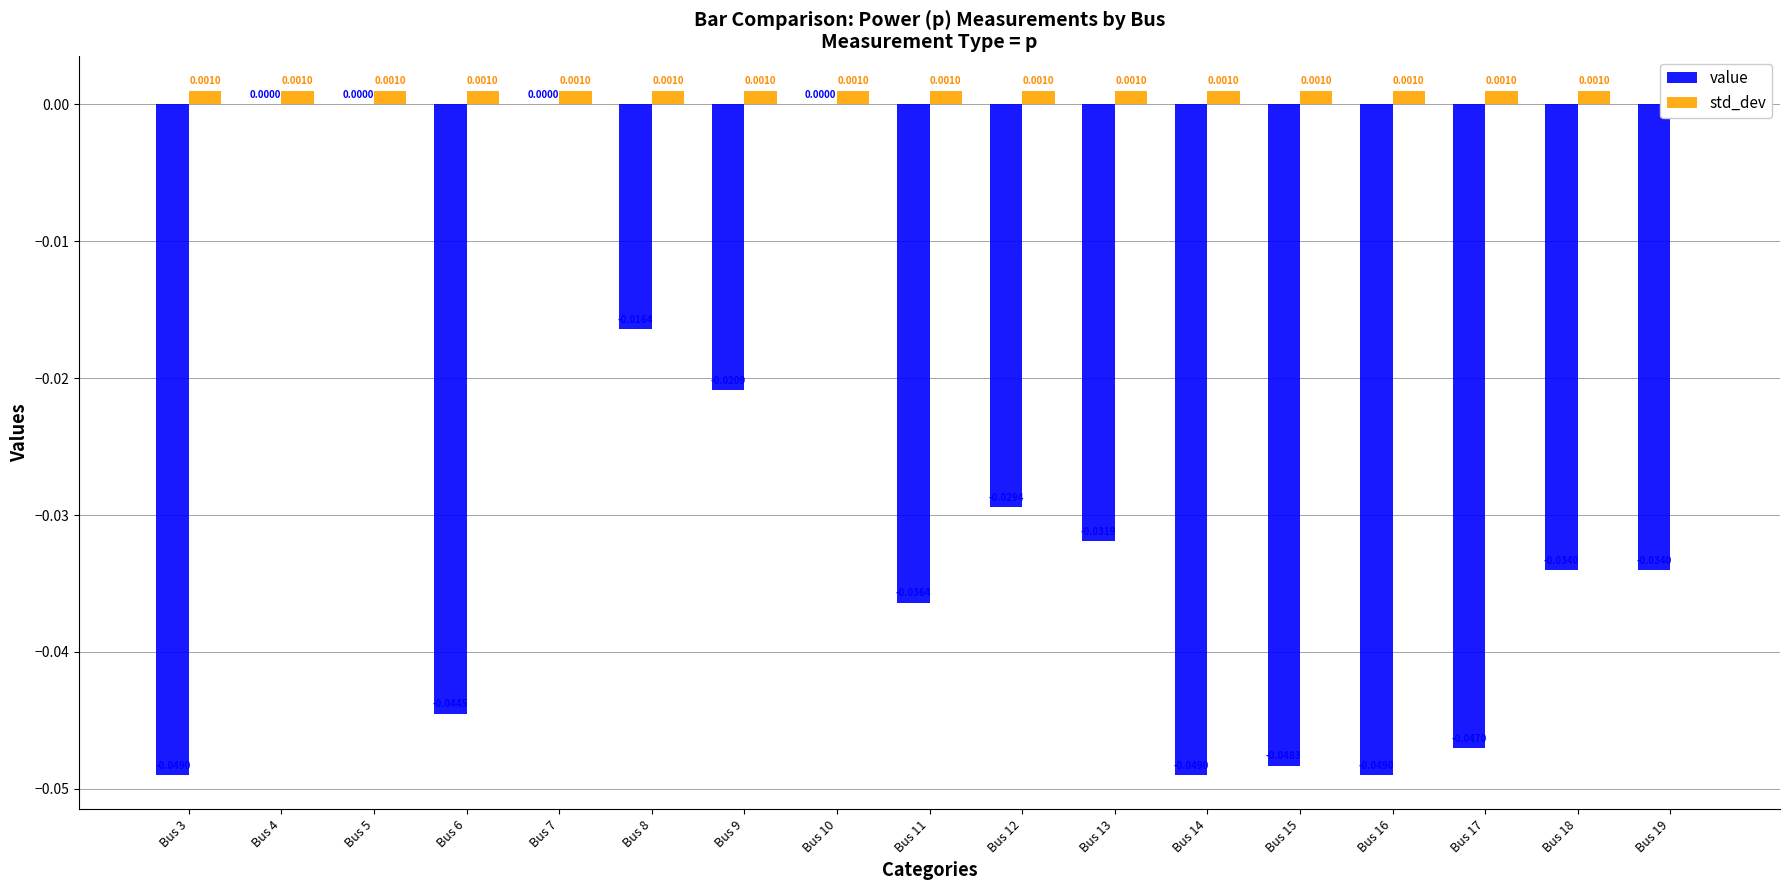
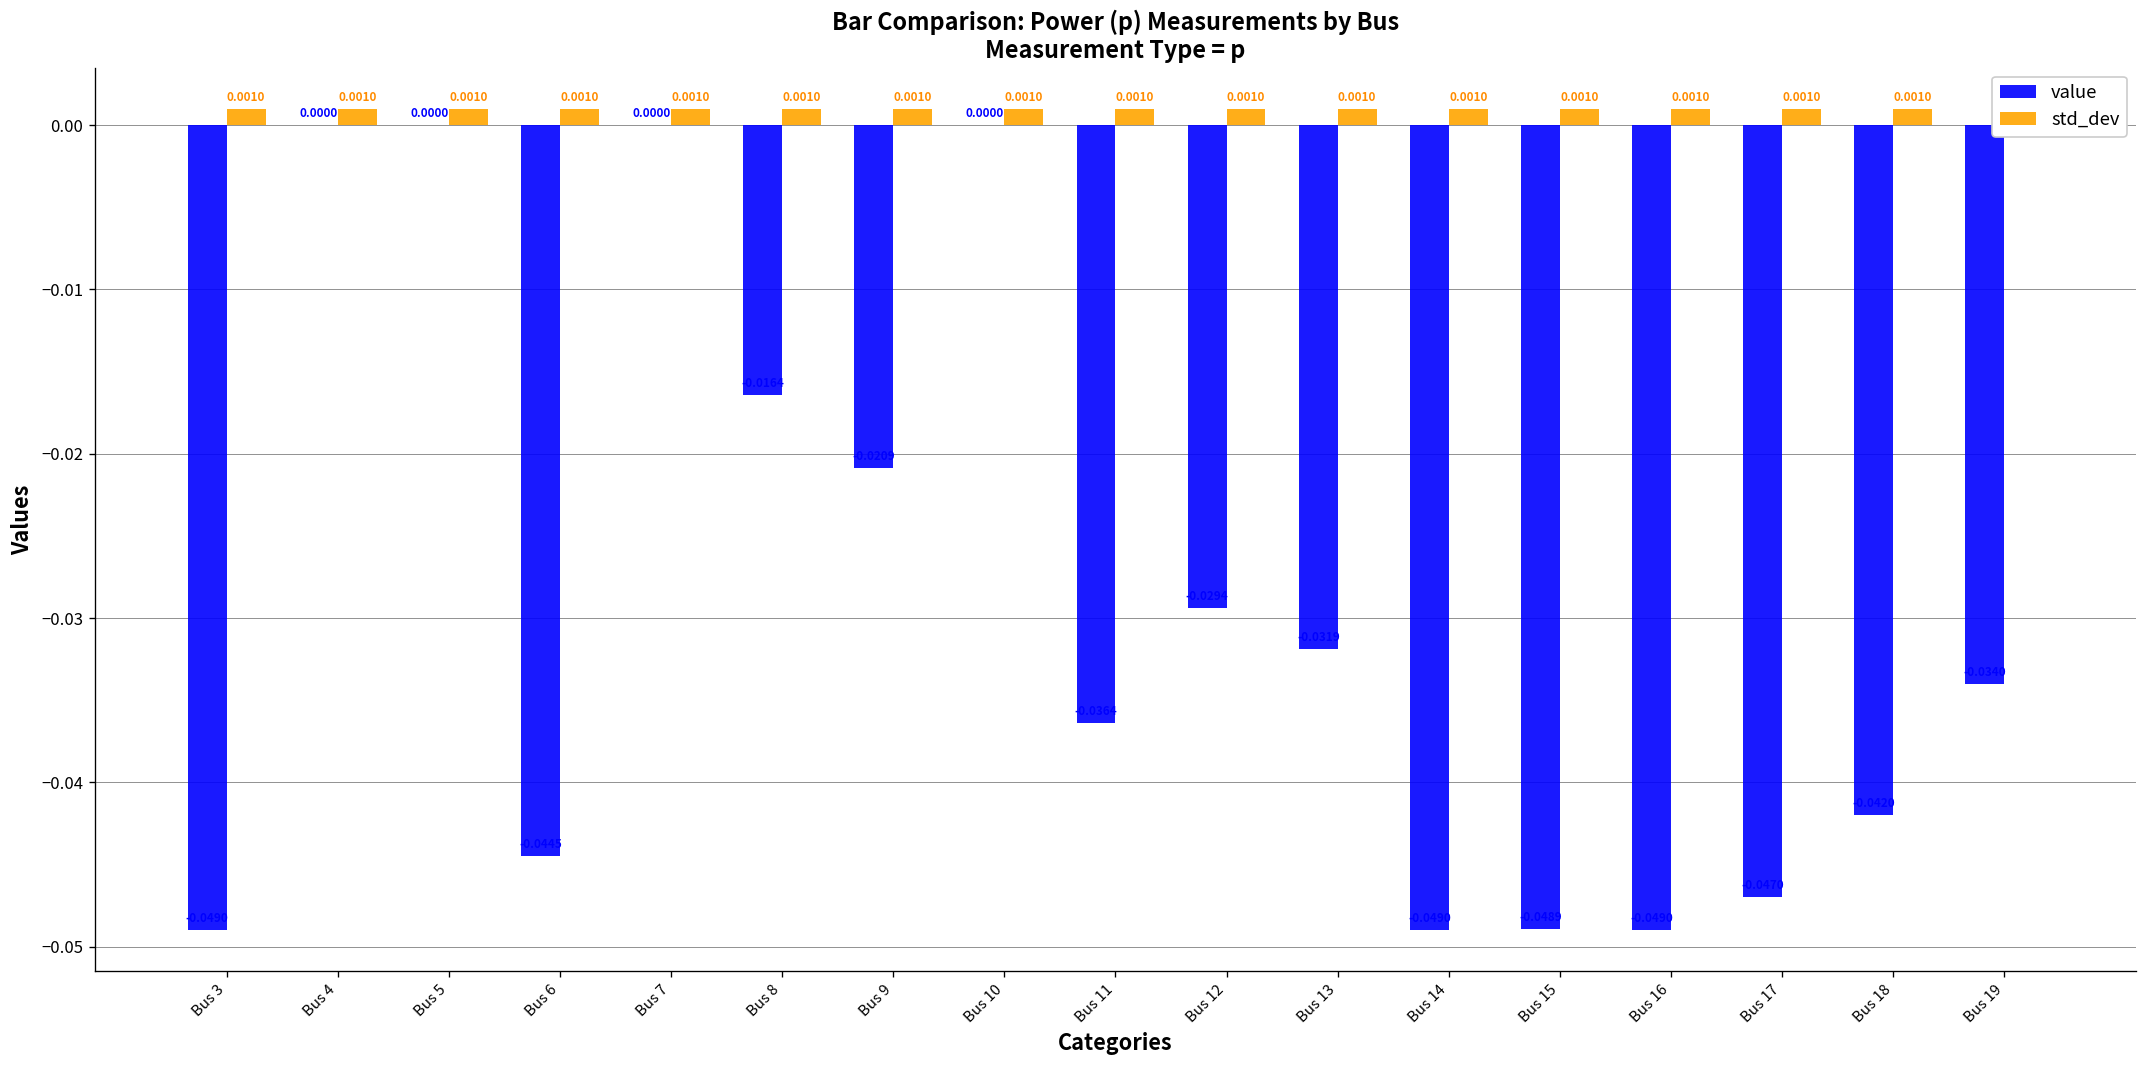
value, Bus 15: -0.0483 -> -0.0489
value, Bus 18: -0.034 -> -0.042
